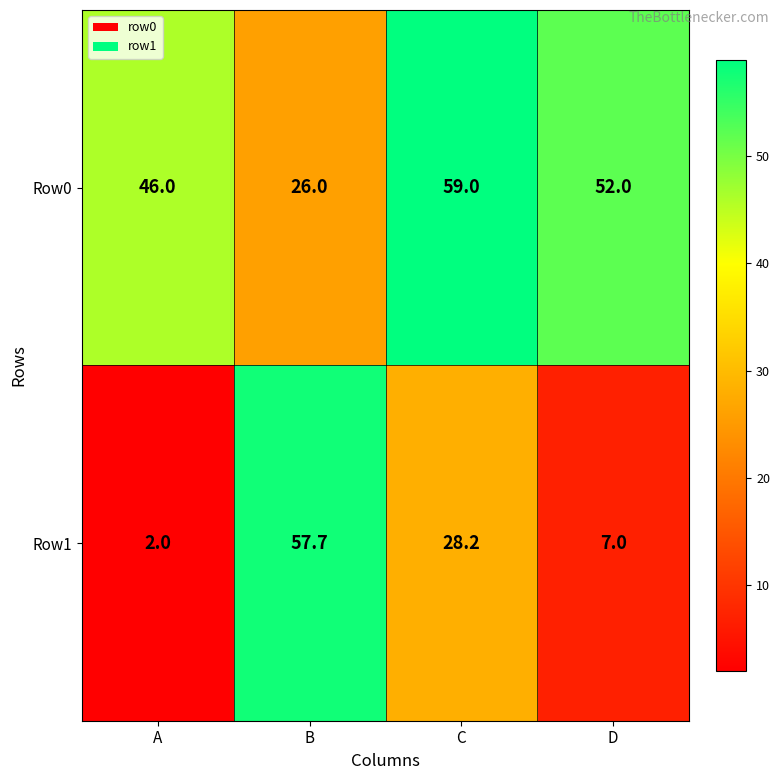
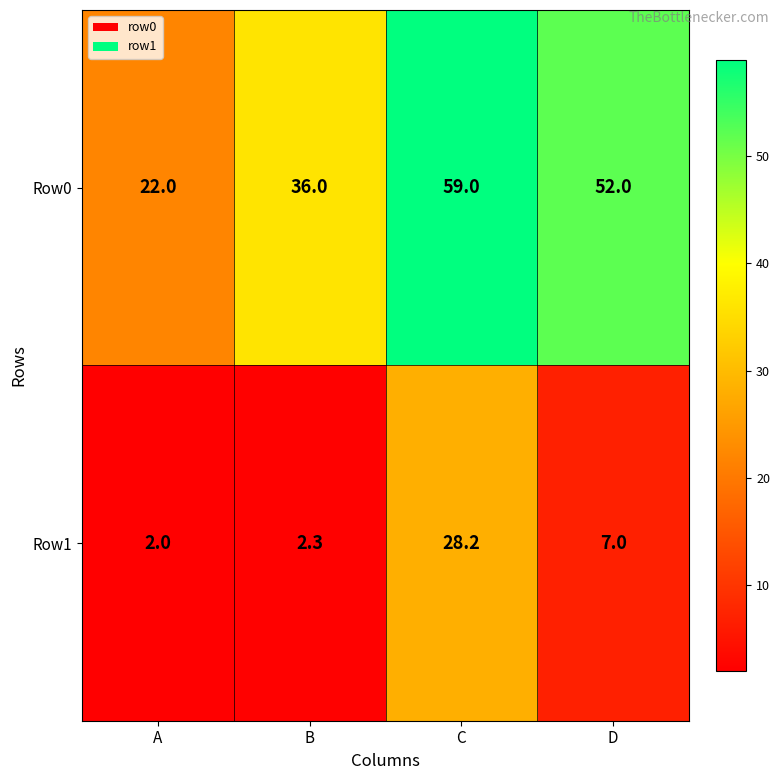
Row0, A: 46.0 -> 22.0
Row0, B: 26.0 -> 36.0
Row1, B: 57.7 -> 2.3
